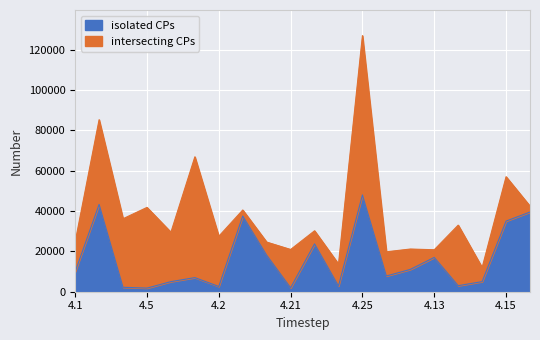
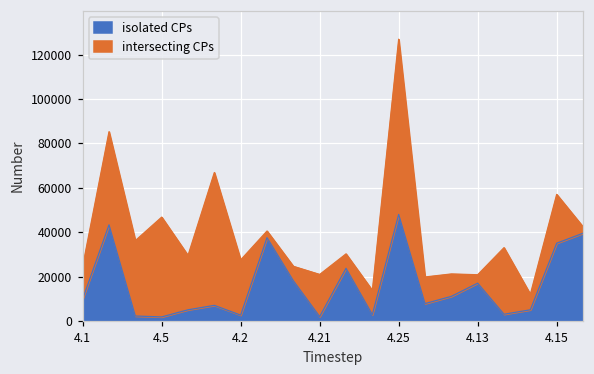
intersecting CPs, 4.5: 40000 -> 45000
